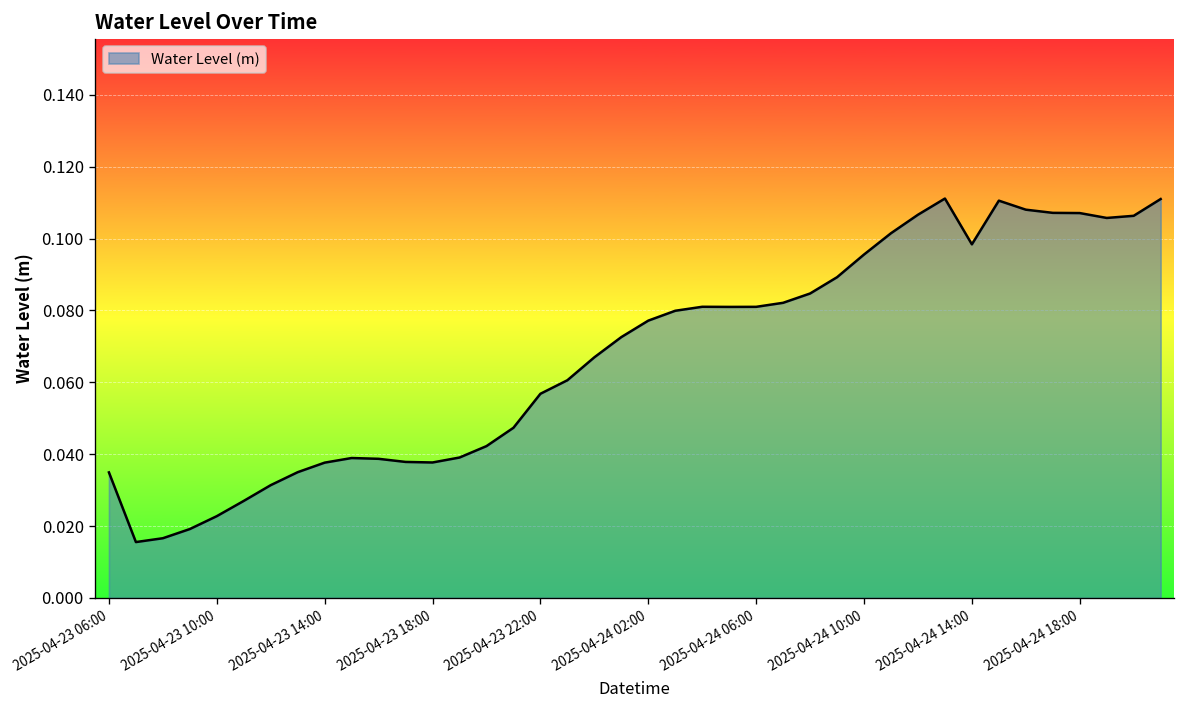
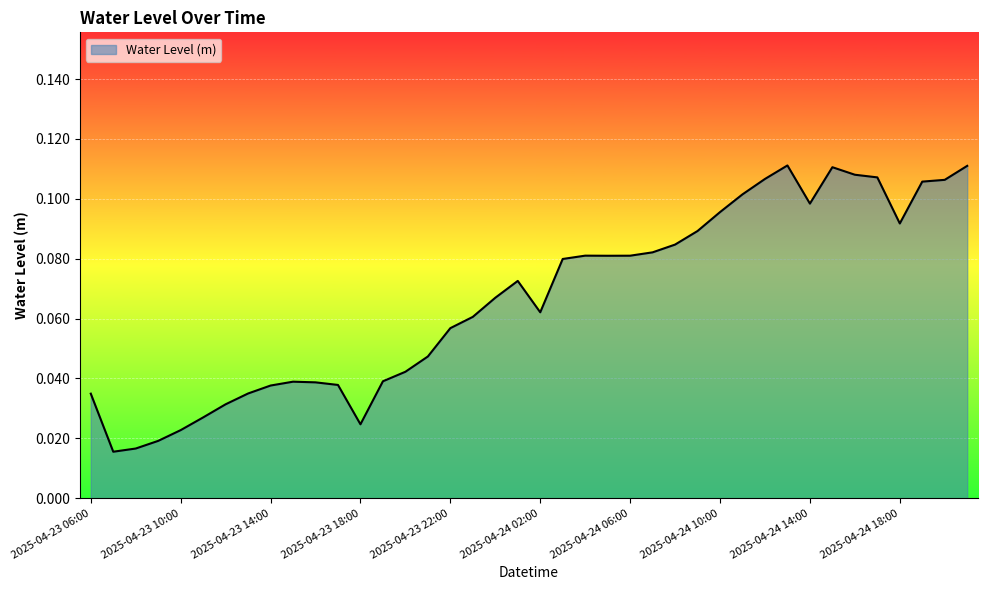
2025-04-23 18:00: 0.038 -> 0.025
2025-04-24 02:00: 0.077 -> 0.062
2025-04-24 18:00: 0.107 -> 0.092
